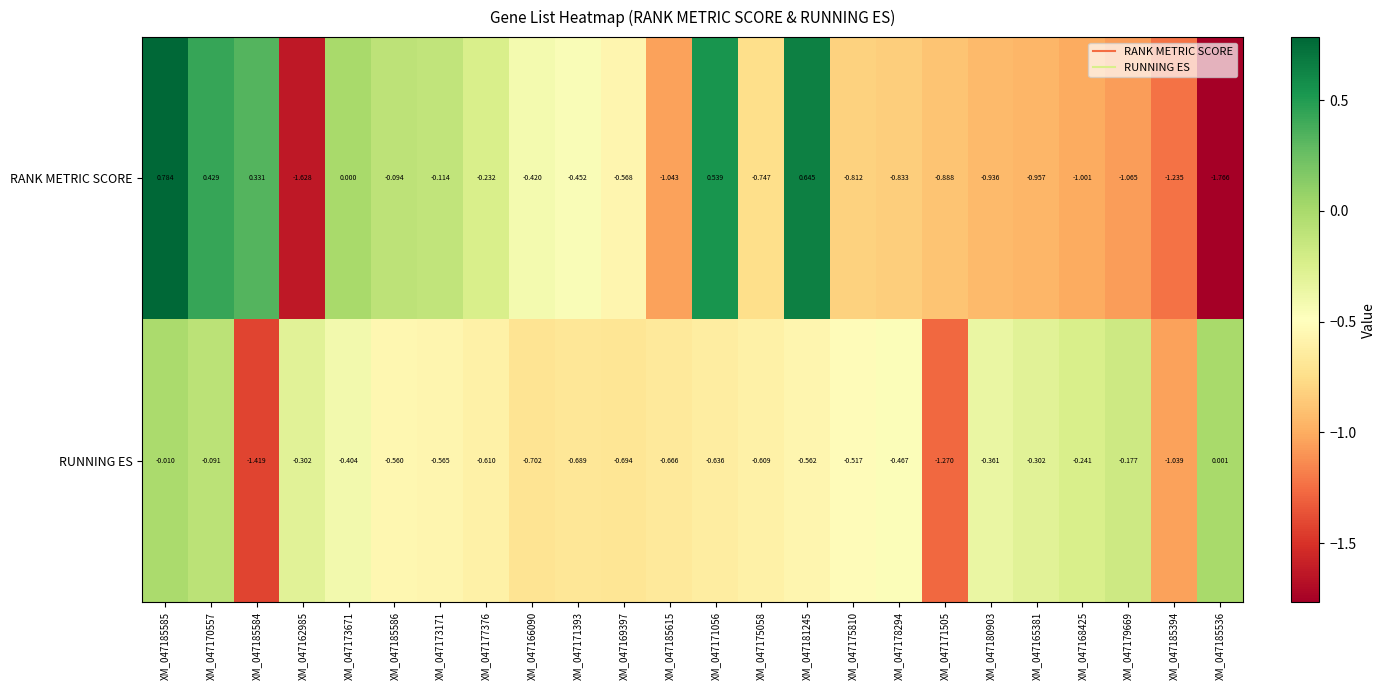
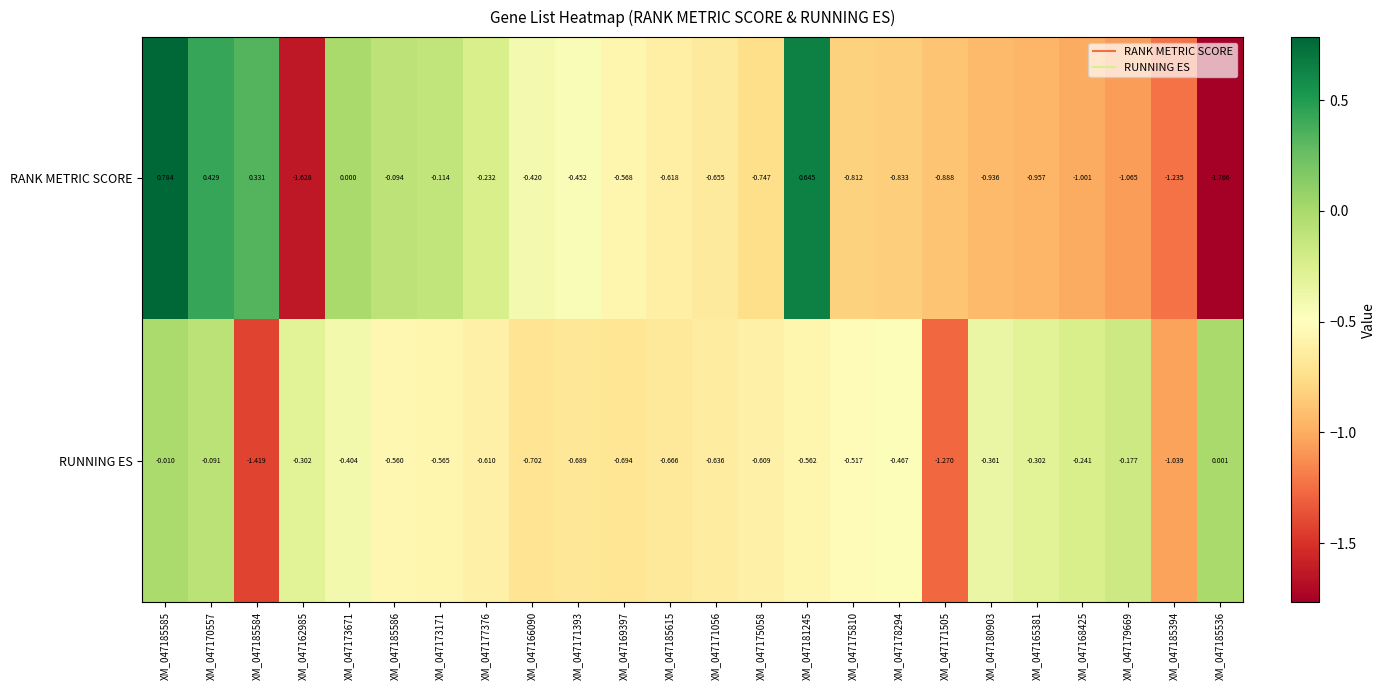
RANK METRIC SCORE, XM_047185615: -1.043 -> -0.618
RANK METRIC SCORE, XM_047171056: 0.539 -> -0.655
